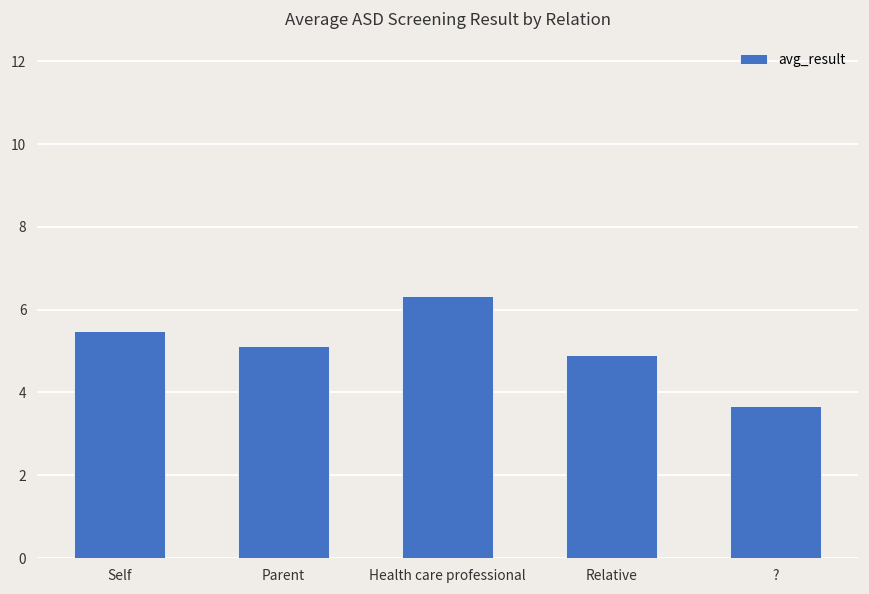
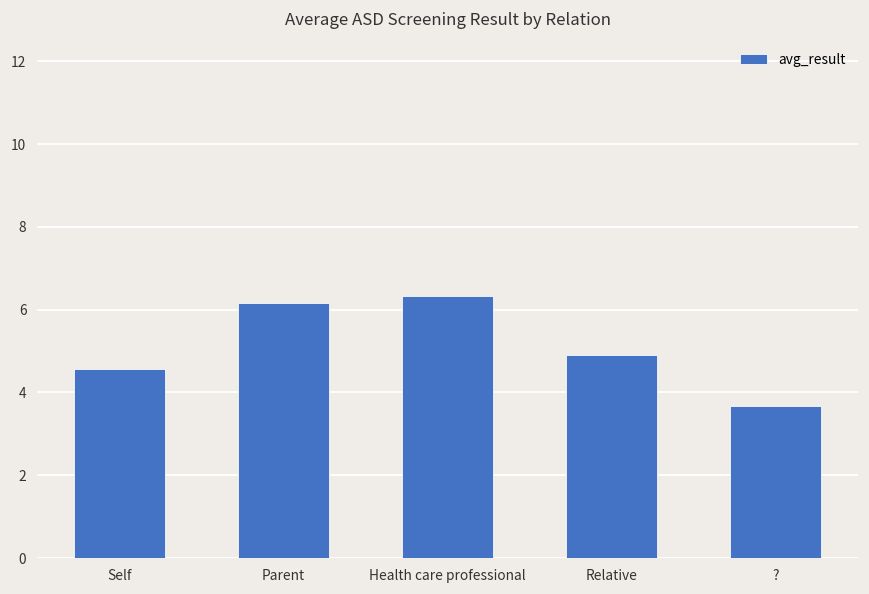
Self: 5.5 -> 4.6
Parent: 5.1 -> 6.2
